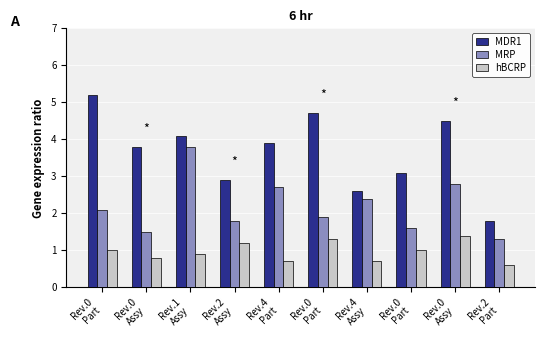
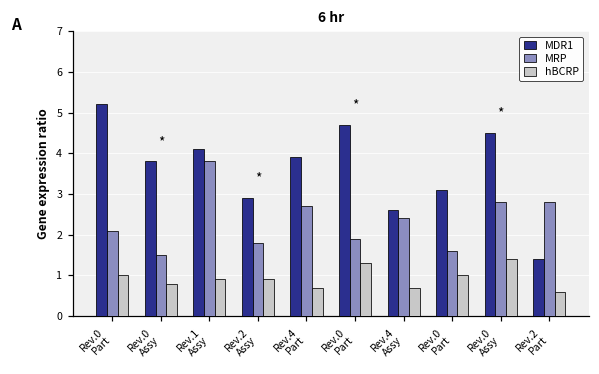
hBCRP, Rev.2 Assy: 1.2 -> 0.9
MDR1, Rev.2 Part: 1.8 -> 1.4
MRP, Rev.2 Part: 1.3 -> 2.8
